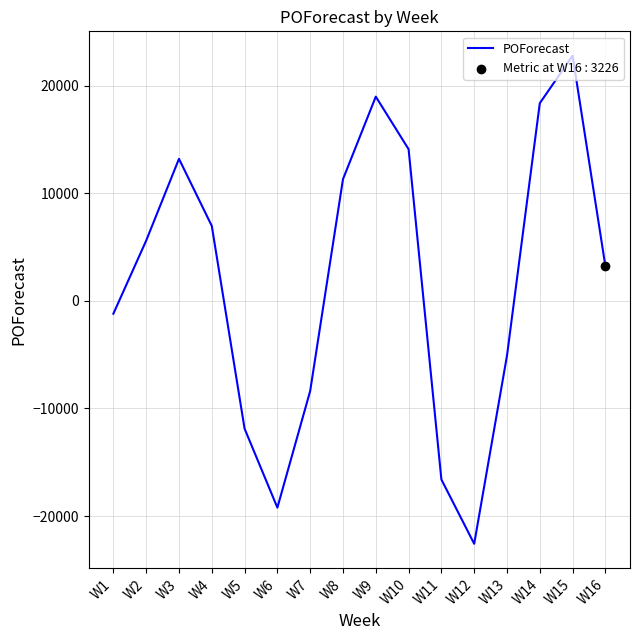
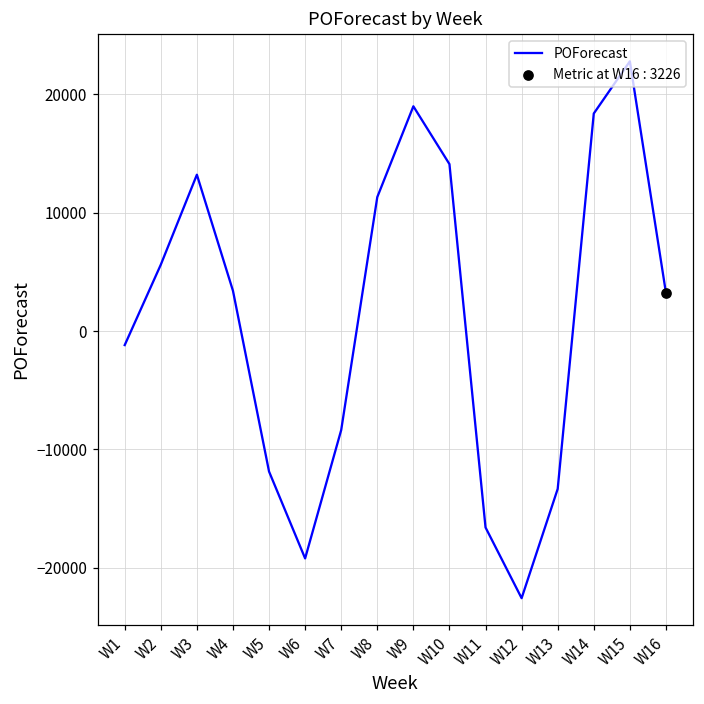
POForecast, W4: 7000 -> 3400
POForecast, W13: -5100 -> -13300
